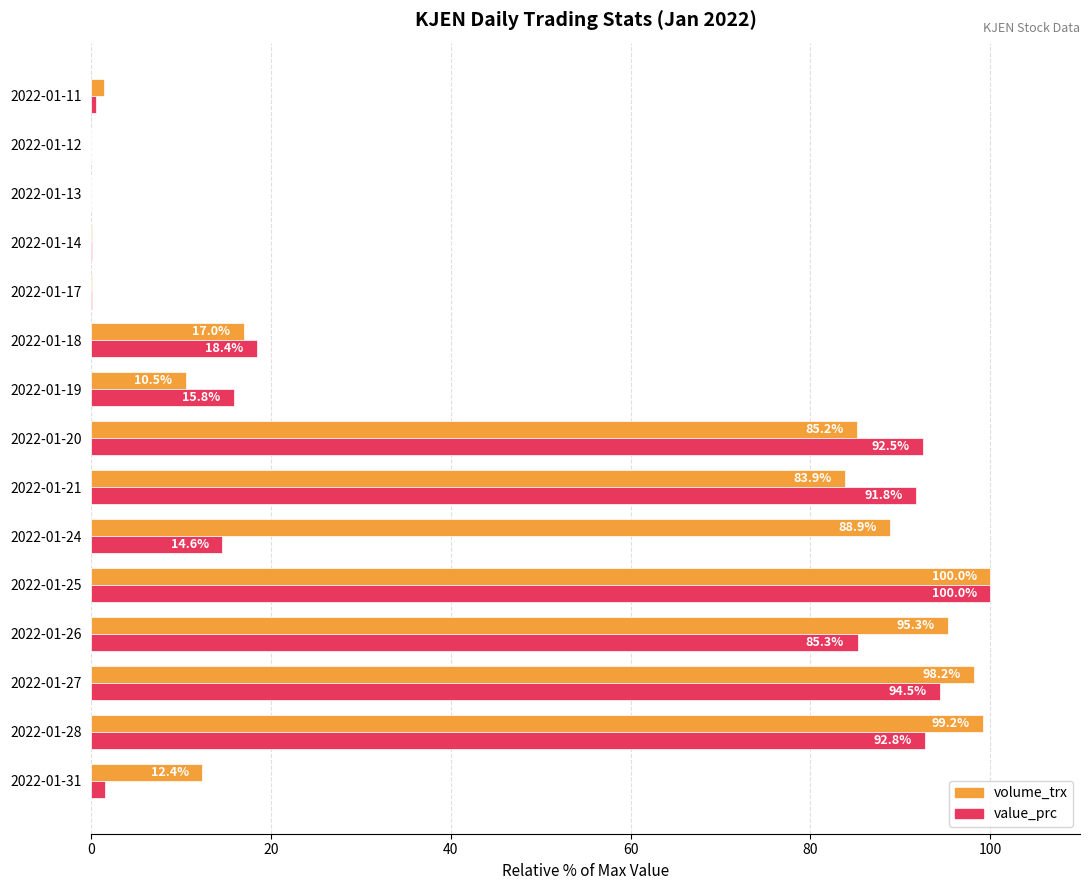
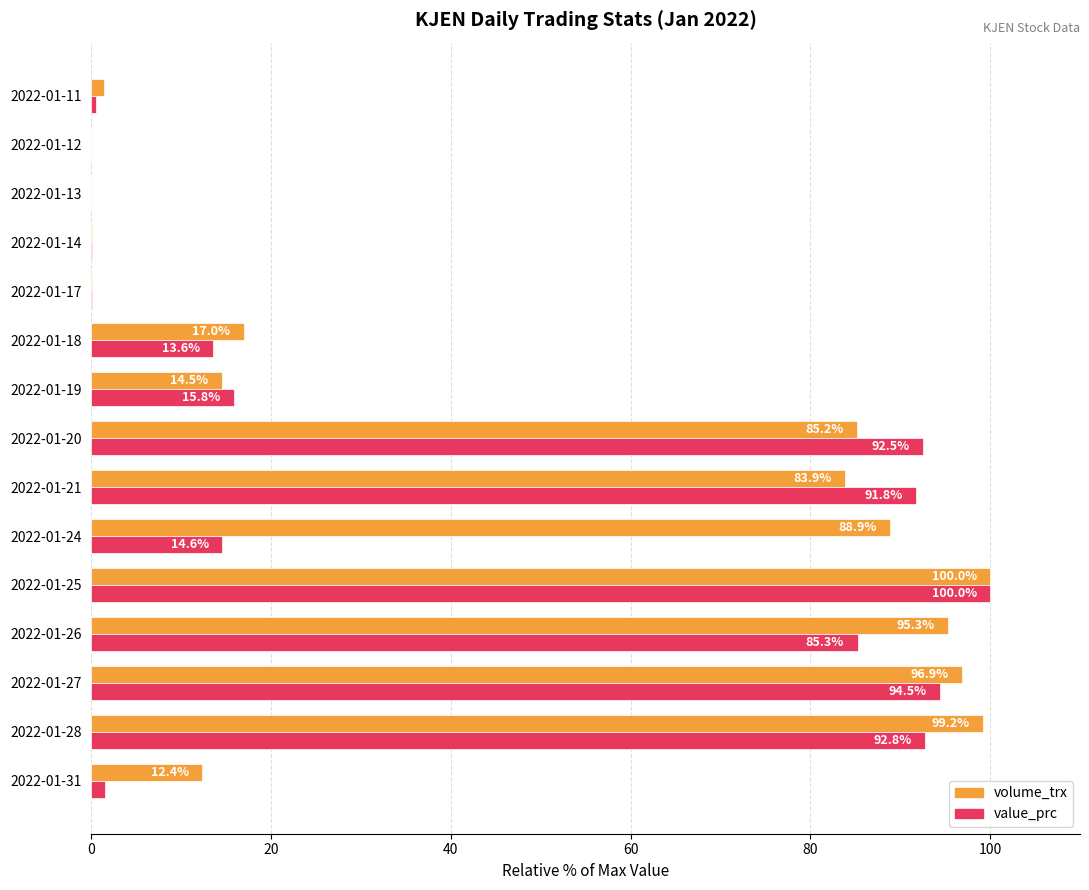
value_prc, 2022-01-18: 18.4% -> 13.6%
volume_trx, 2022-01-19: 10.5% -> 14.5%
volume_trx, 2022-01-27: 98.2% -> 96.9%
